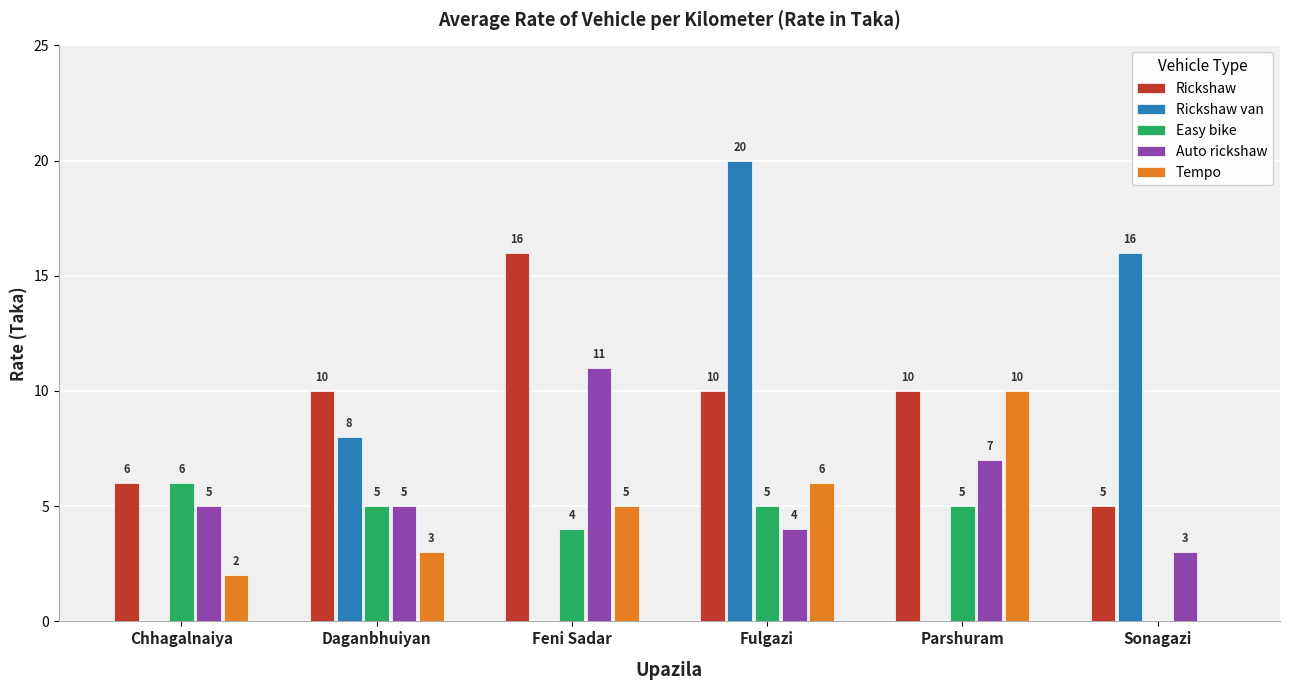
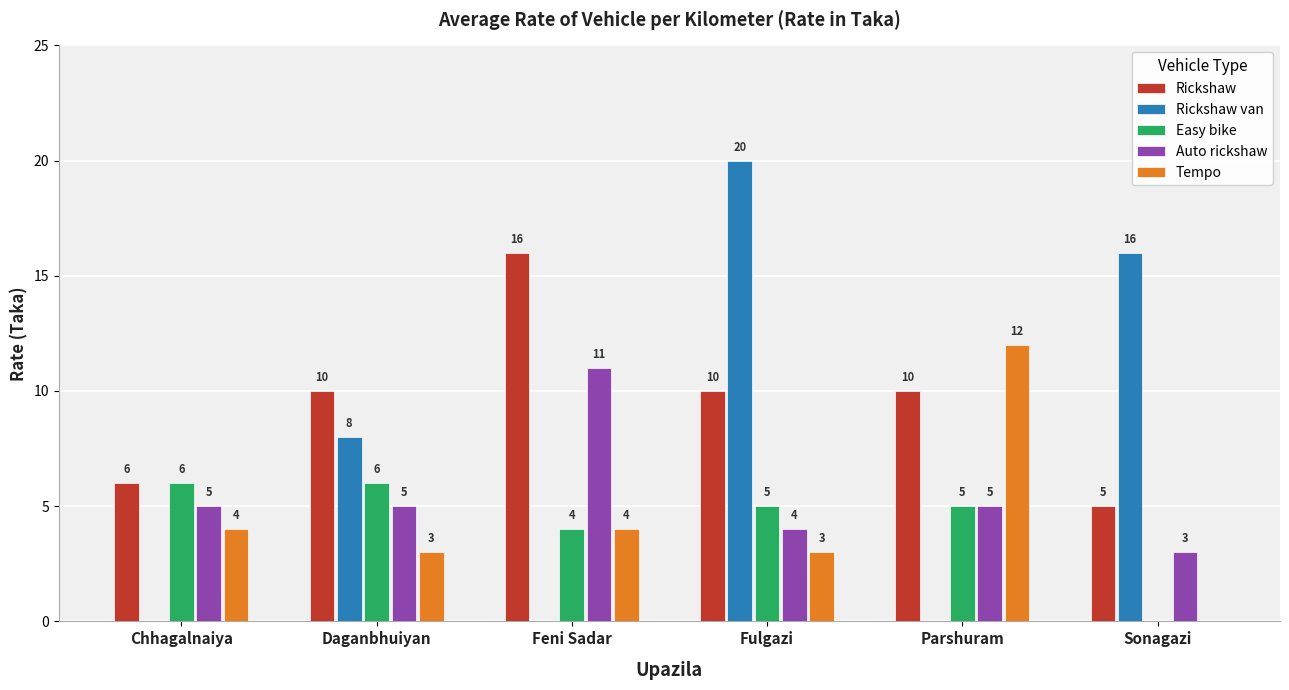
Tempo, Chhagalnaiya: 2 -> 4
Easy bike, Daganbhuiyan: 5 -> 6
Tempo, Feni Sadar: 5 -> 4
Tempo, Fulgazi: 6 -> 3
Auto rickshaw, Parshuram: 7 -> 5
Tempo, Parshuram: 10 -> 12
